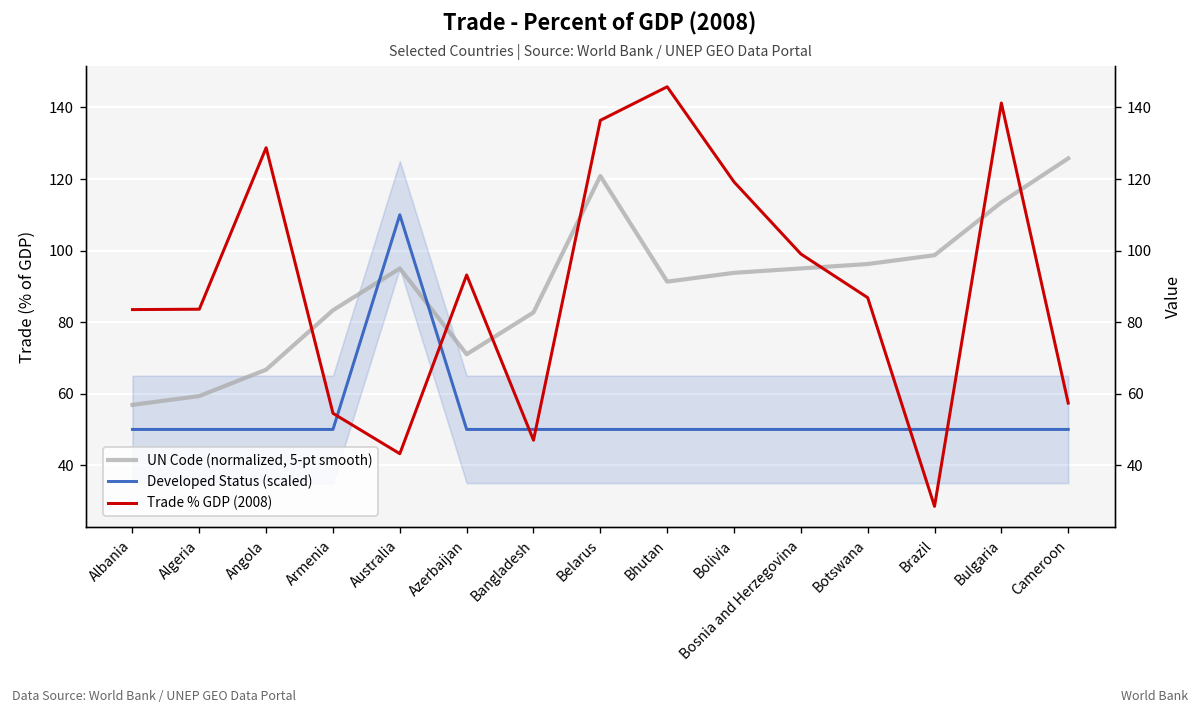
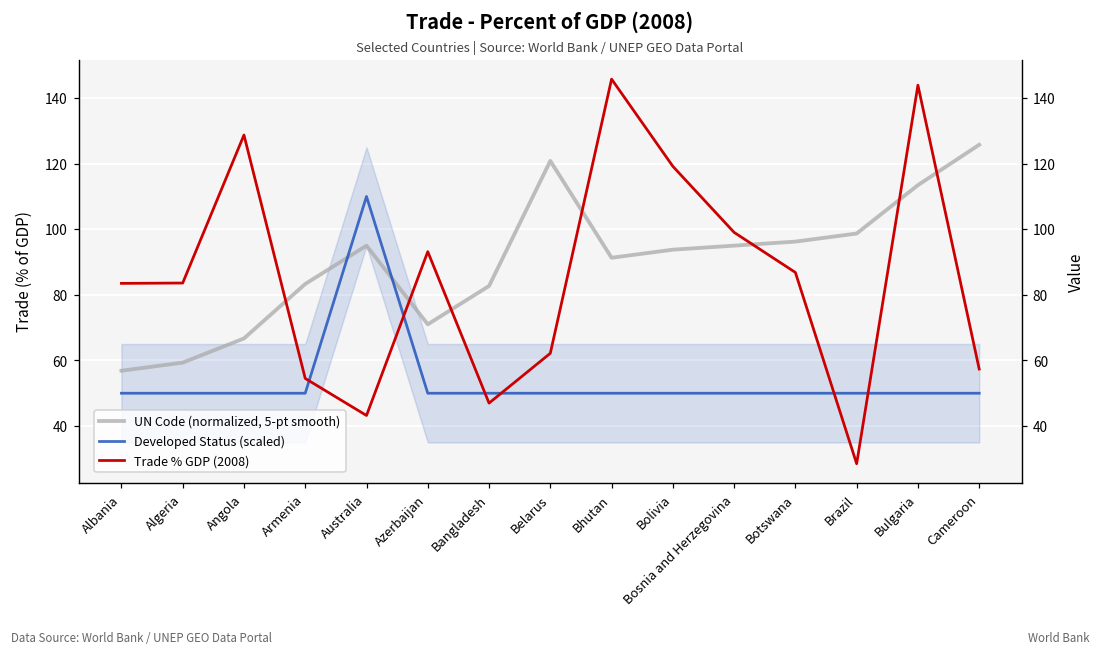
Trade % GDP (2008), Belarus: 136 -> 62
Trade % GDP (2008), Bulgaria: 141 -> 144
